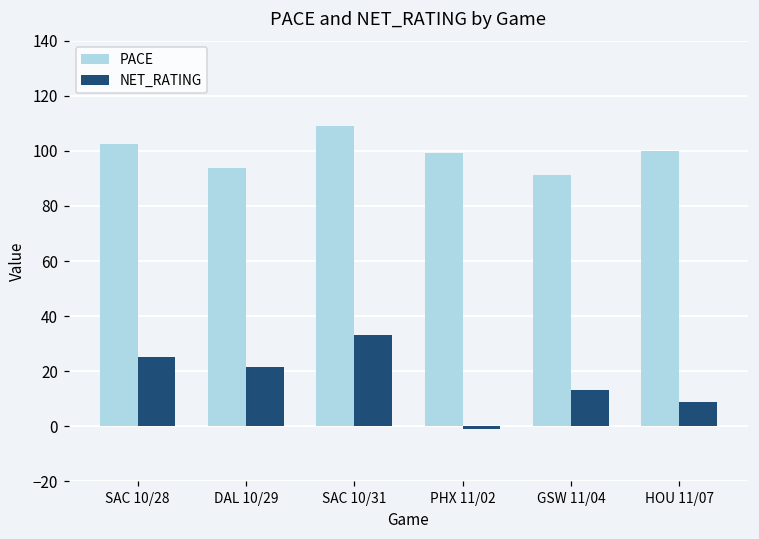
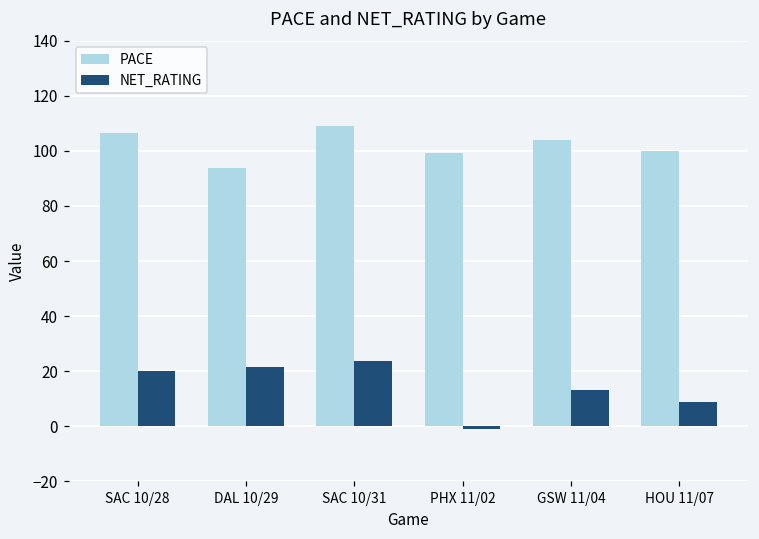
PACE, SAC 10/28: 103 -> 106
NET_RATING, SAC 10/28: 25 -> 20
NET_RATING, SAC 10/31: 33 -> 24
PACE, GSW 11/04: 91 -> 104
